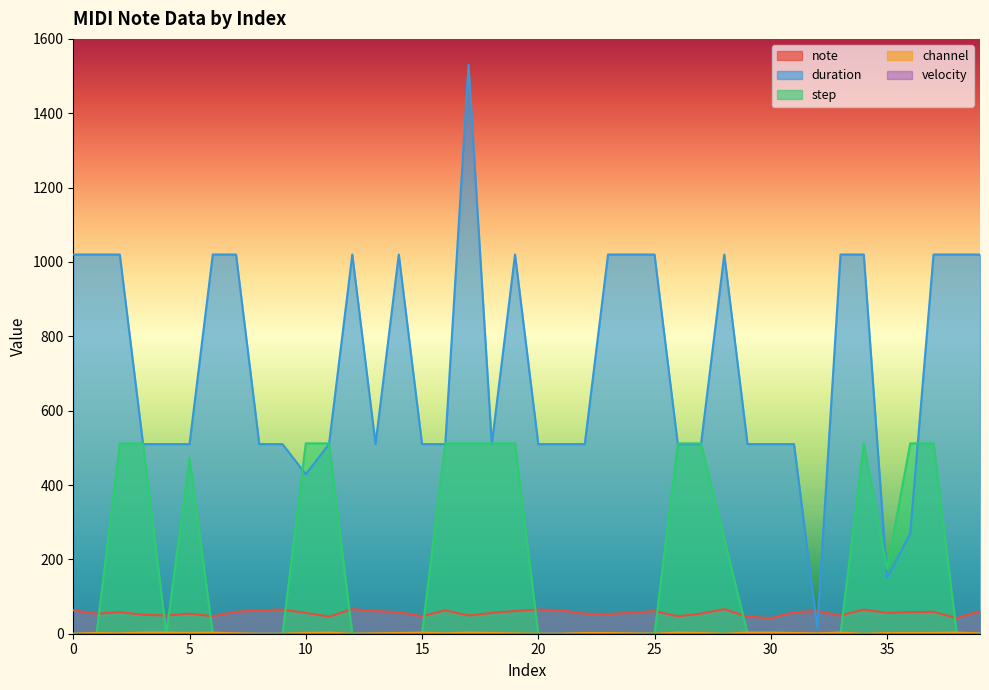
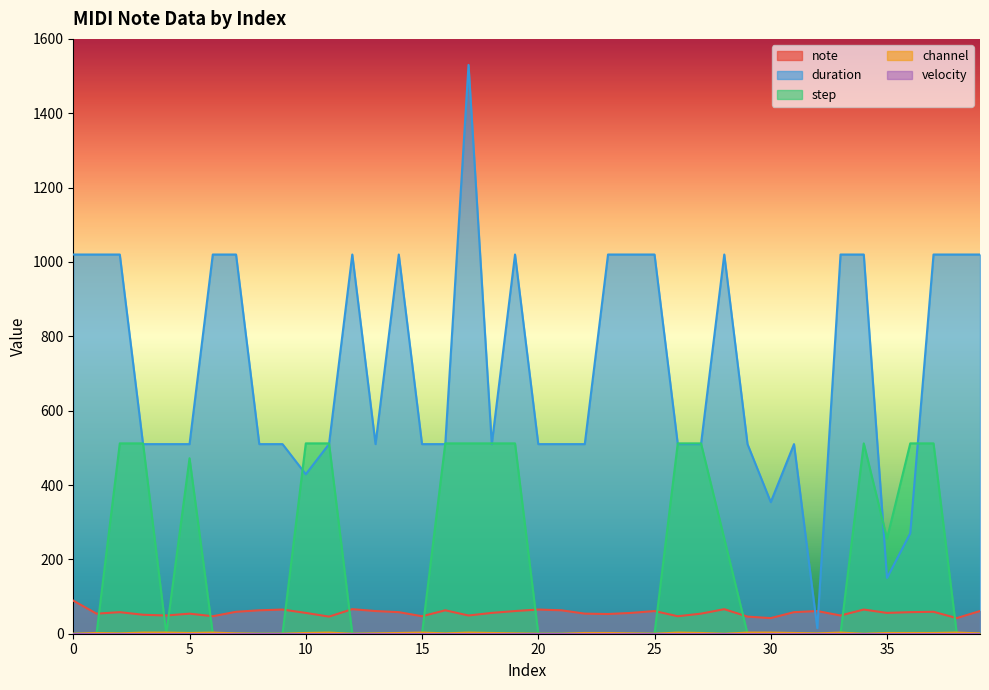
note, 0: 60 -> 90
duration, 30: 510 -> 350
step, 35: 170 -> 260
